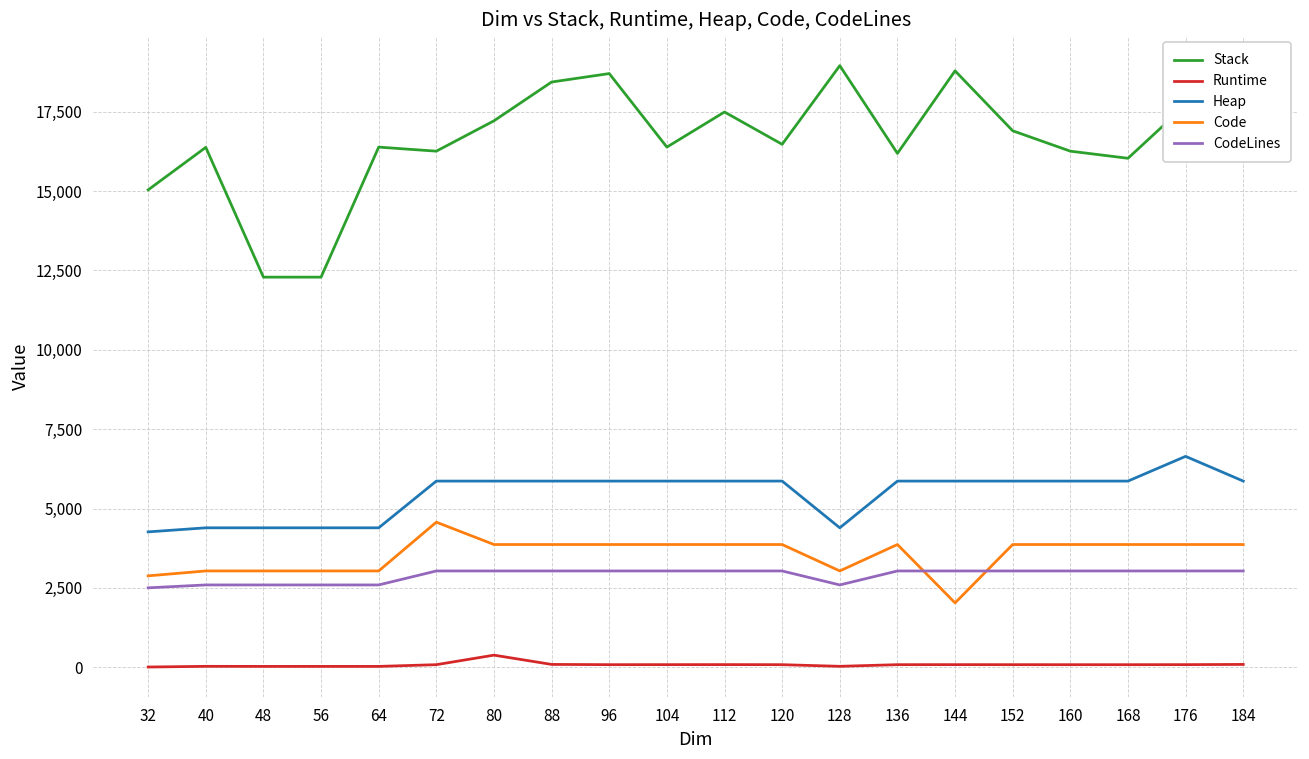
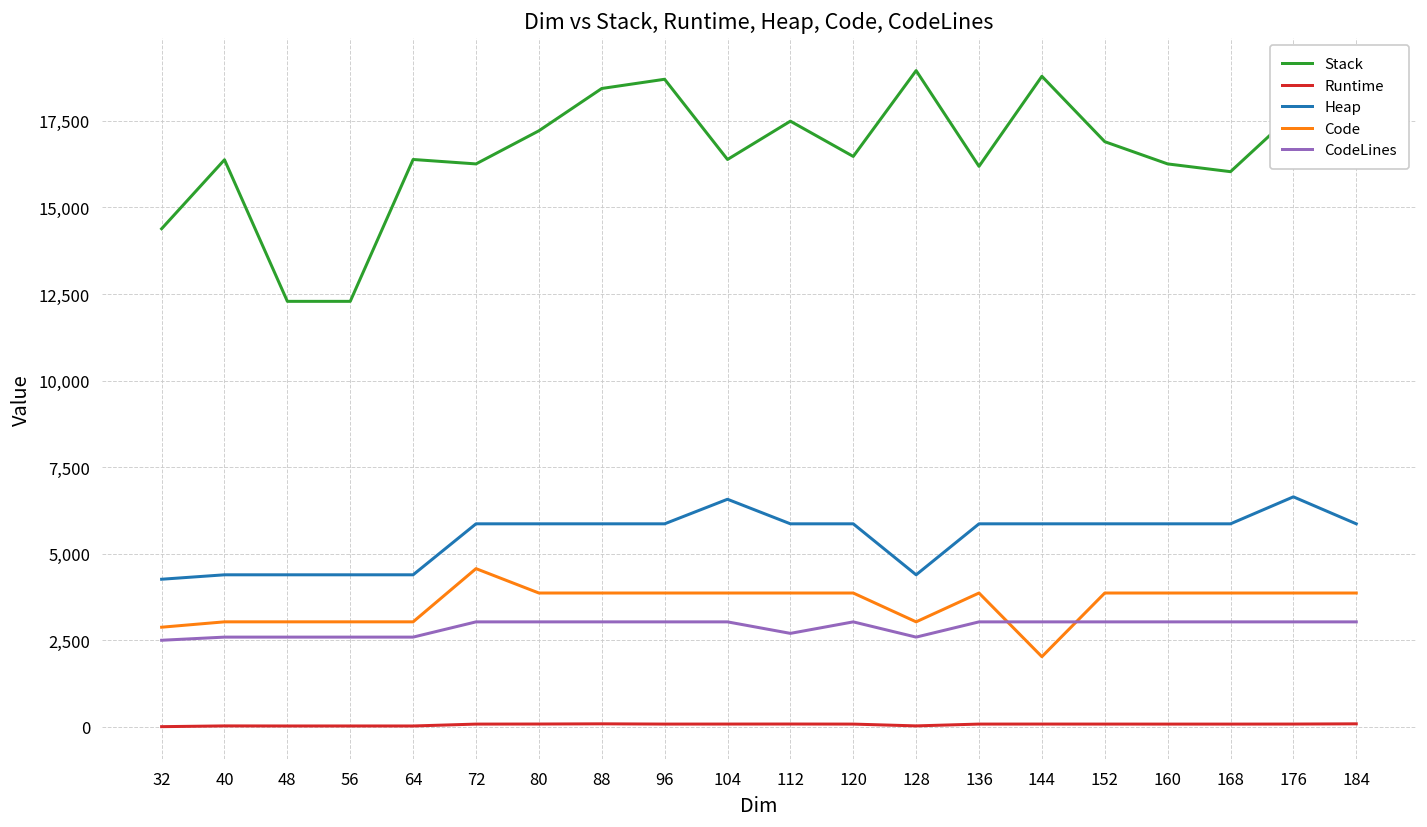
Stack, 32: 15,000 -> 14,400
Runtime, 80: 400 -> 100
Heap, 104: 5,900 -> 6,600
CodeLines, 112: 3,000 -> 2,700
